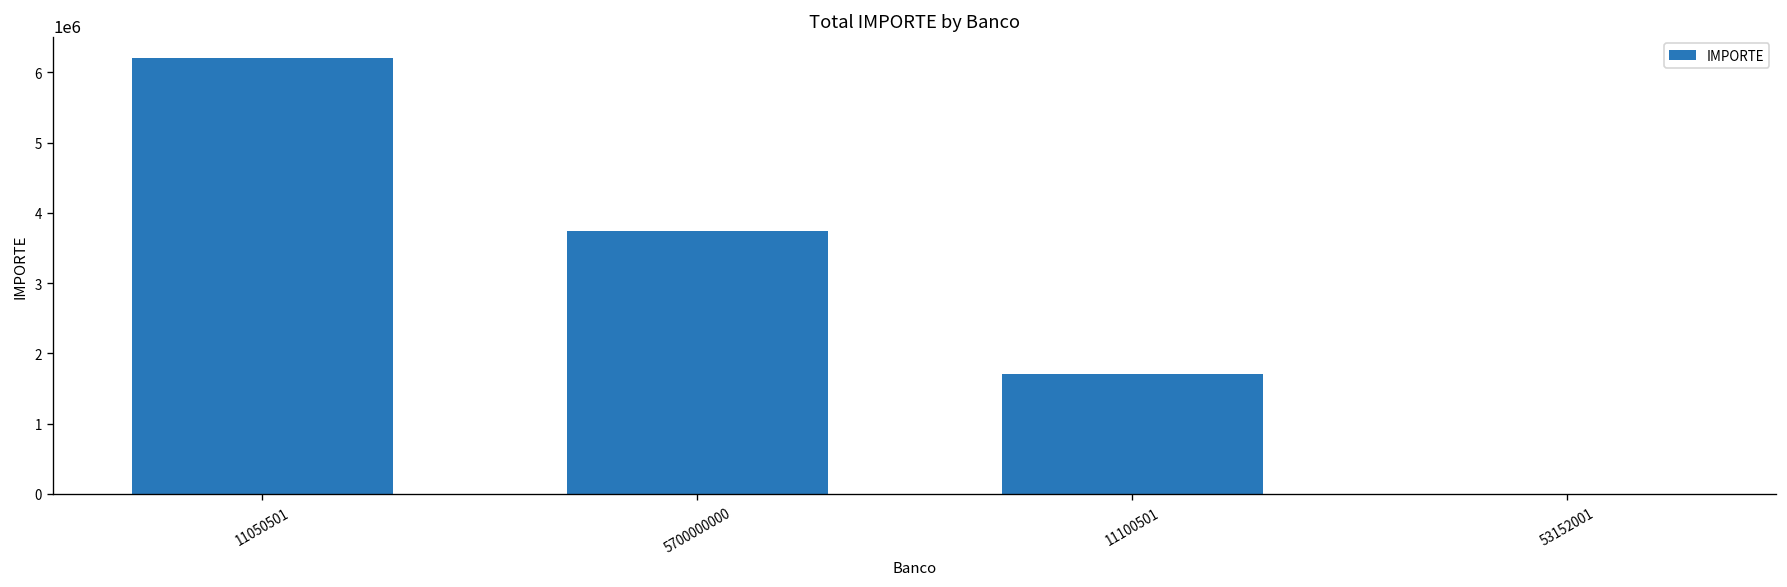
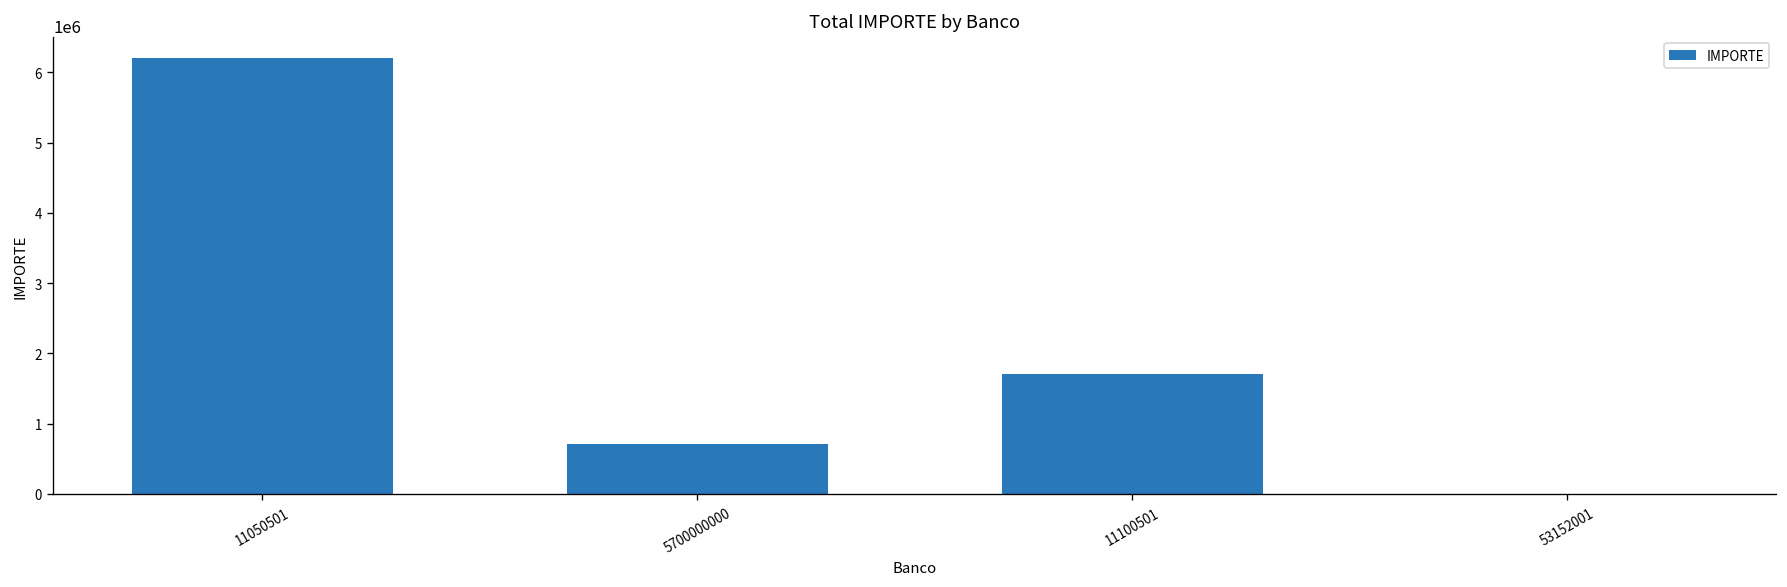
5700000000: 3700000 -> 700000
